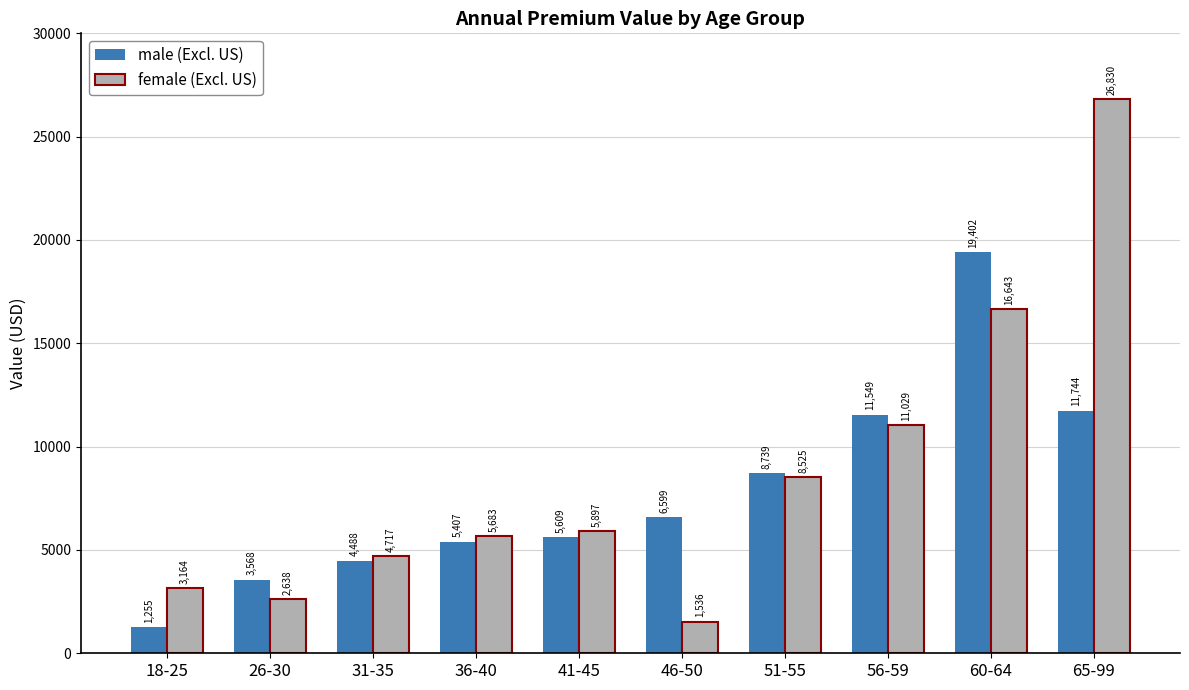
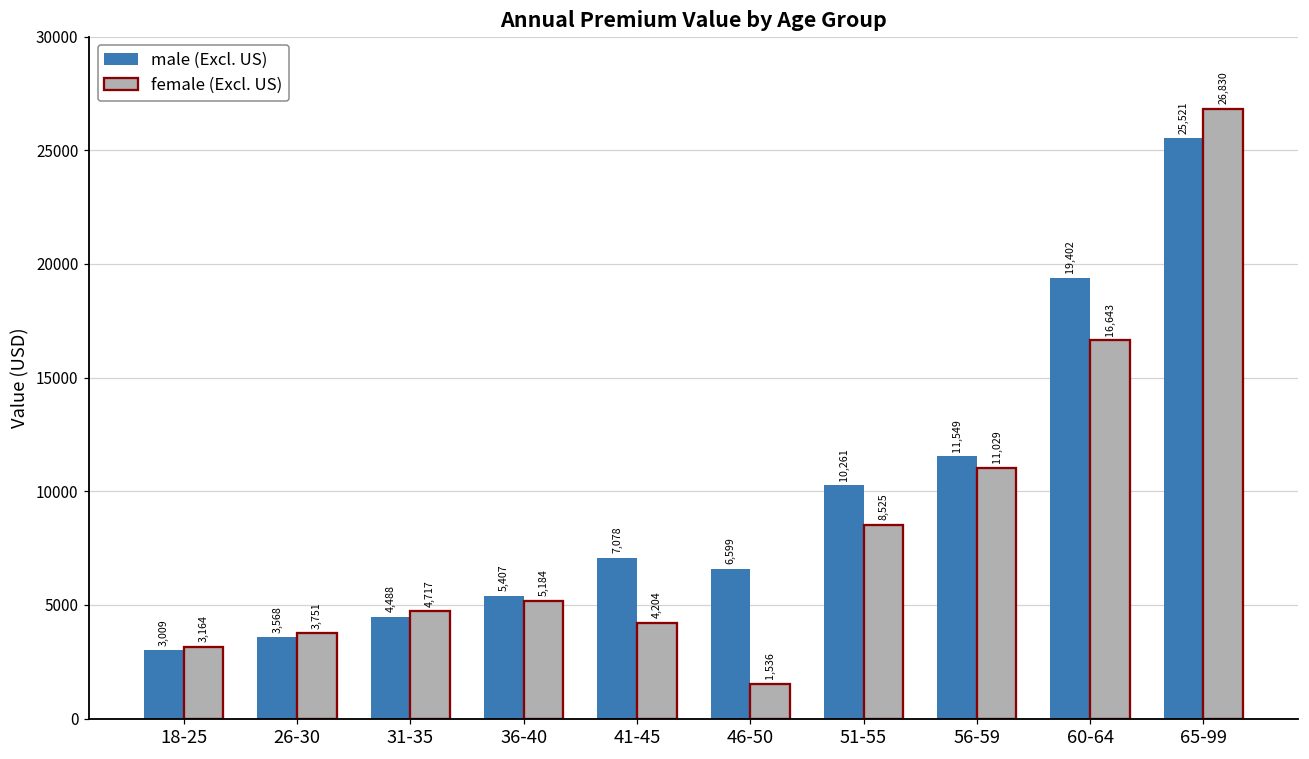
male (Excl. US), 18-25: 1,255 -> 3,009
female (Excl. US), 26-30: 2,638 -> 3,751
female (Excl. US), 36-40: 5,683 -> 5,184
male (Excl. US), 41-45: 5,609 -> 7,078
female (Excl. US), 41-45: 5,897 -> 4,204
male (Excl. US), 51-55: 8,739 -> 10,261
male (Excl. US), 65-99: 11,744 -> 25,521
